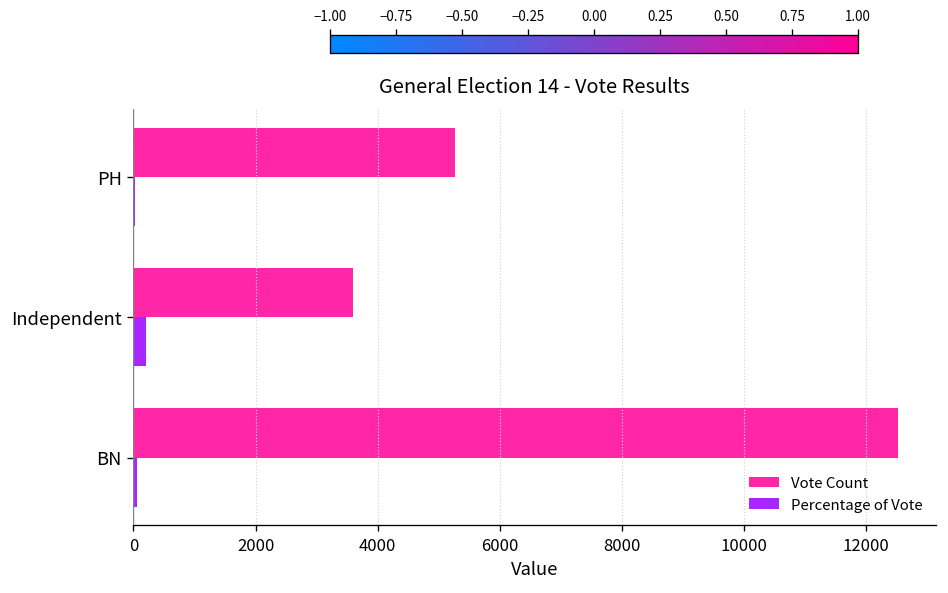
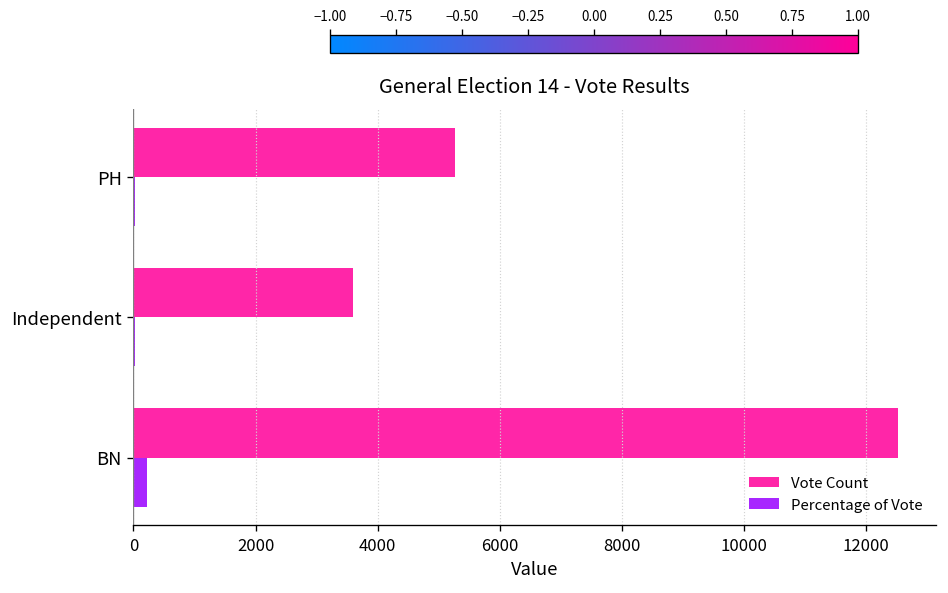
Percentage of Vote, Independent: 200 -> 0
Percentage of Vote, BN: 100 -> 200
